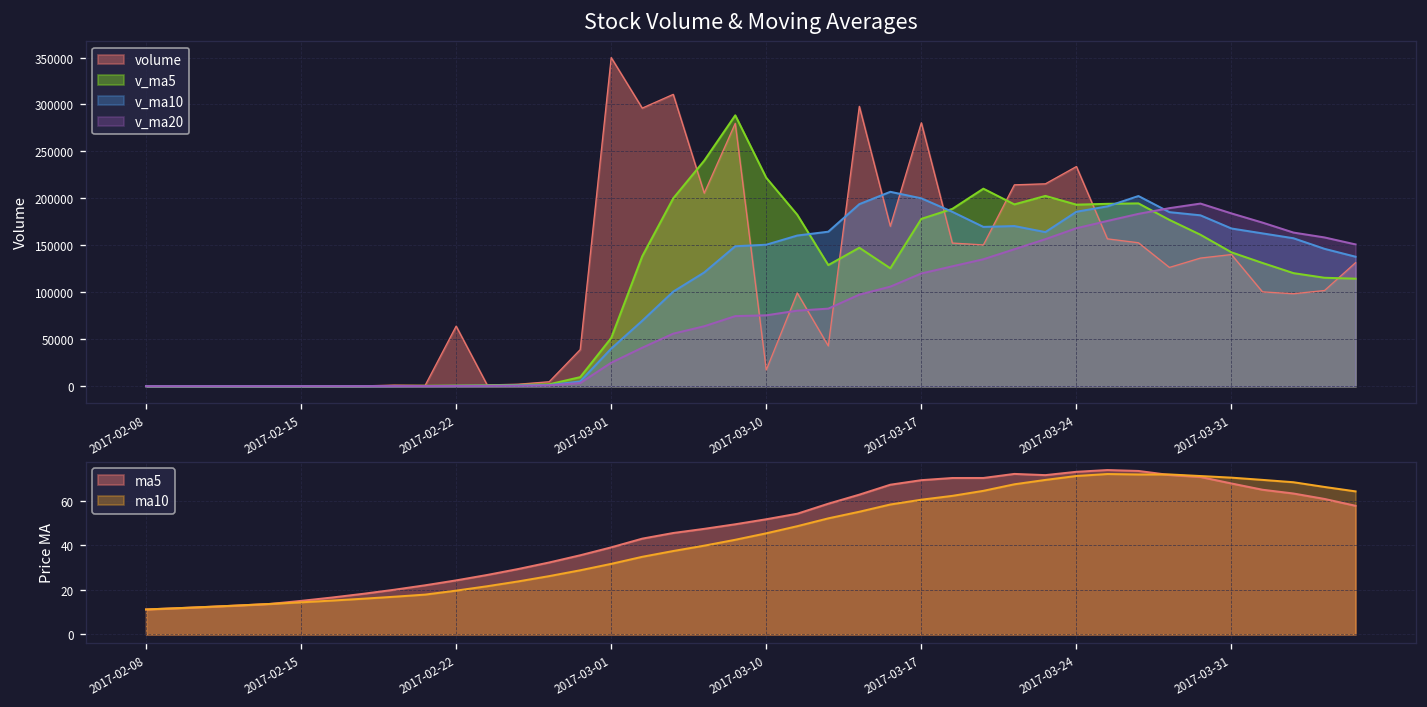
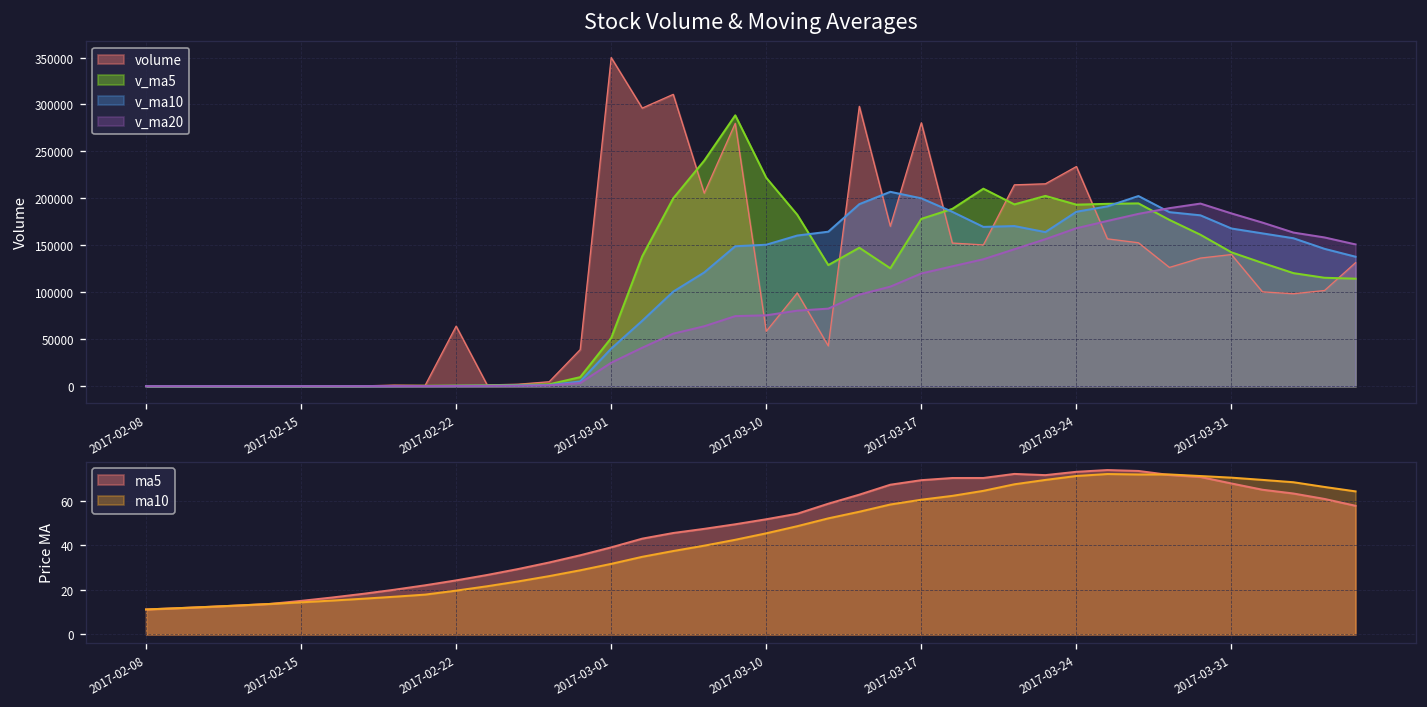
Stock Volume & Moving Averages, volume, 2017-03-10: 20000 -> 60000
